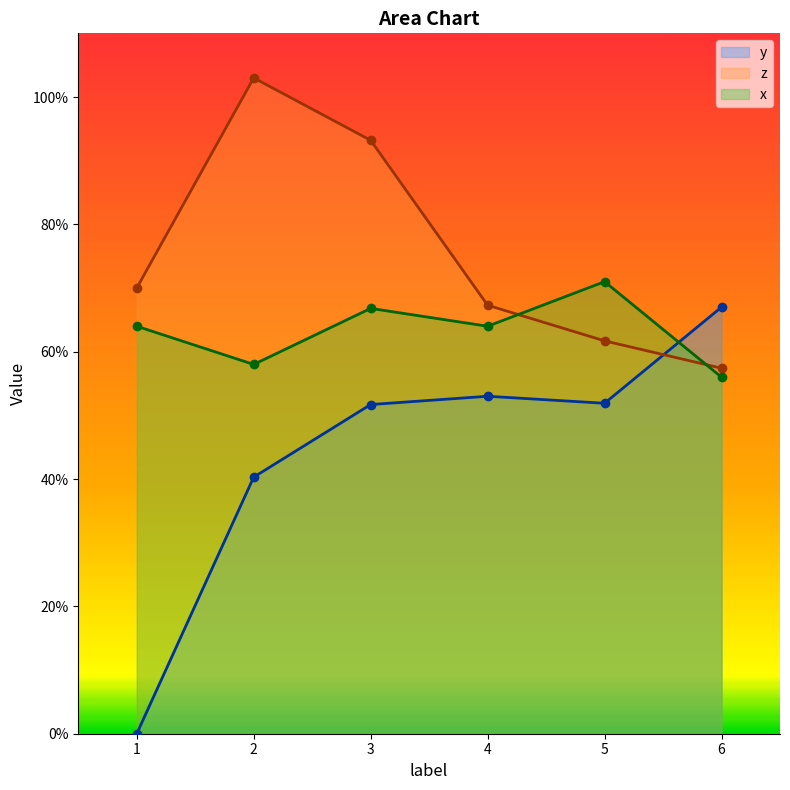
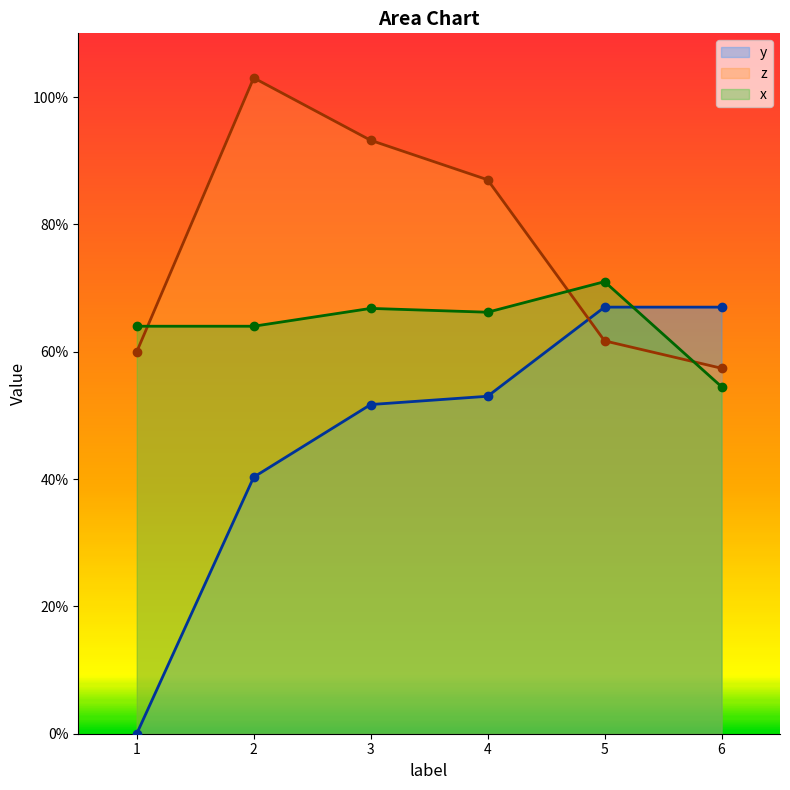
z, 1: 70% -> 60%
x, 2: 58% -> 64%
z, 4: 67% -> 87%
x, 4: 64% -> 66%
y, 5: 52% -> 67%
x, 6: 56% -> 55%
